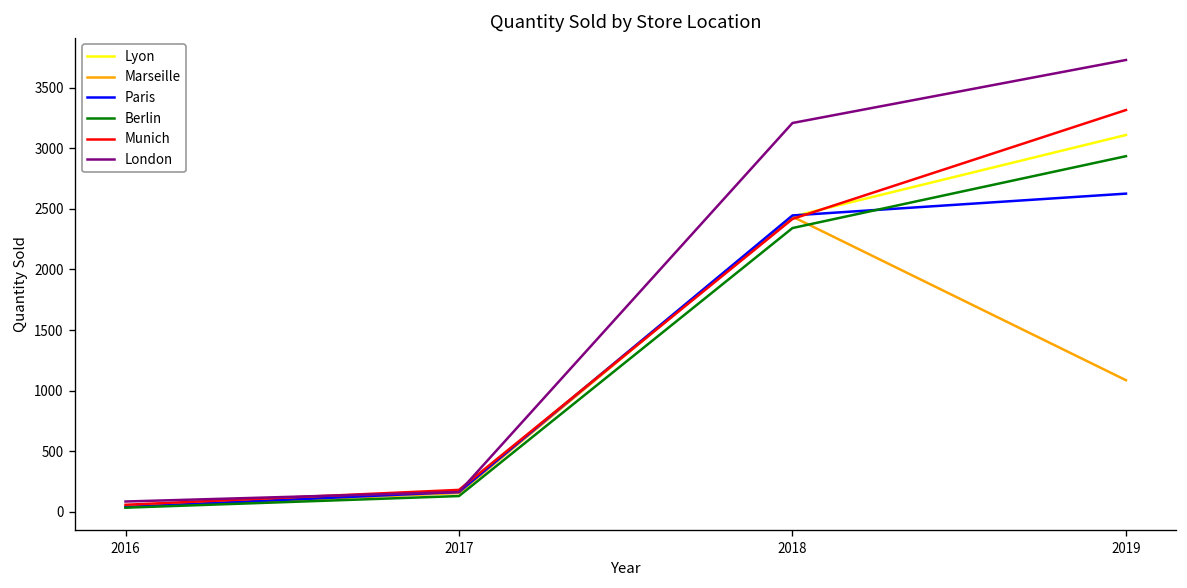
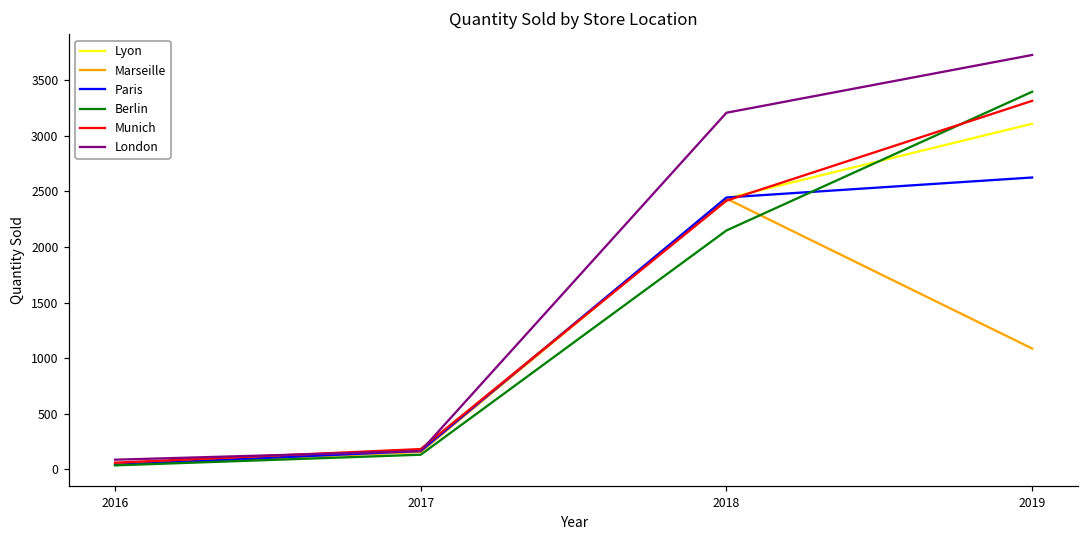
Berlin, 2018: 2340 -> 2150
Berlin, 2019: 2940 -> 3400
